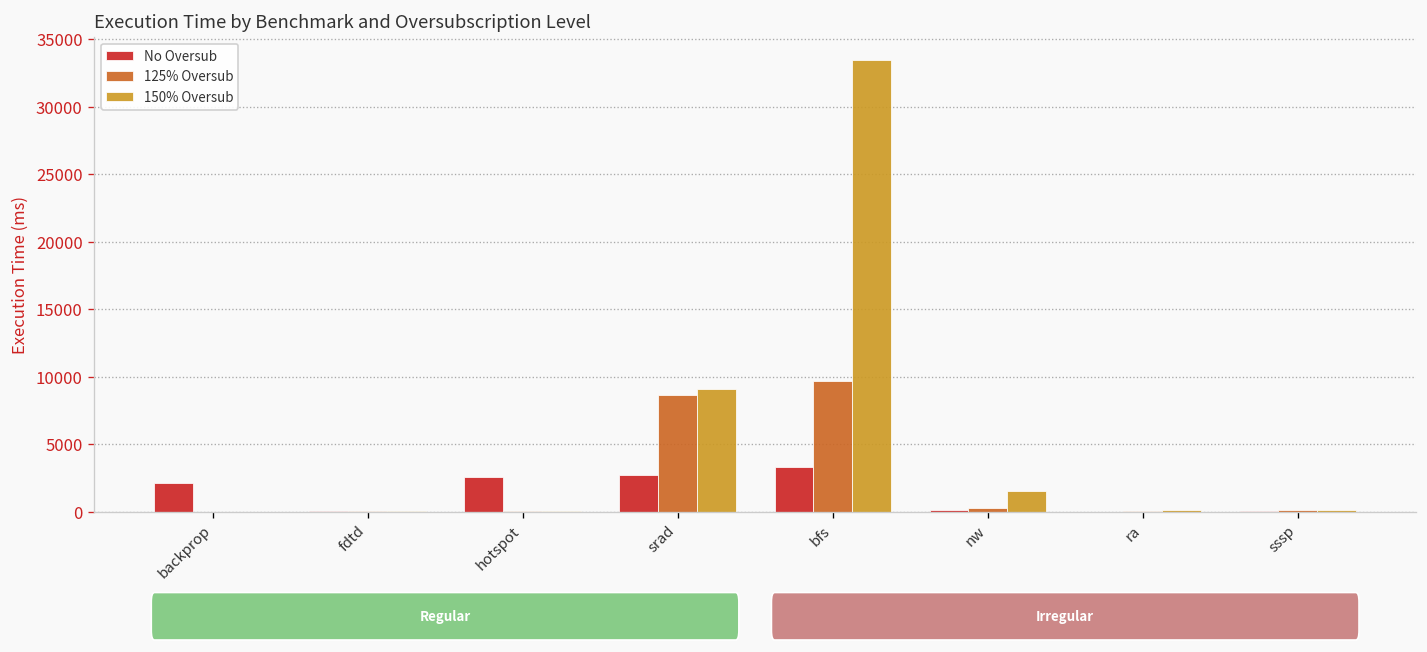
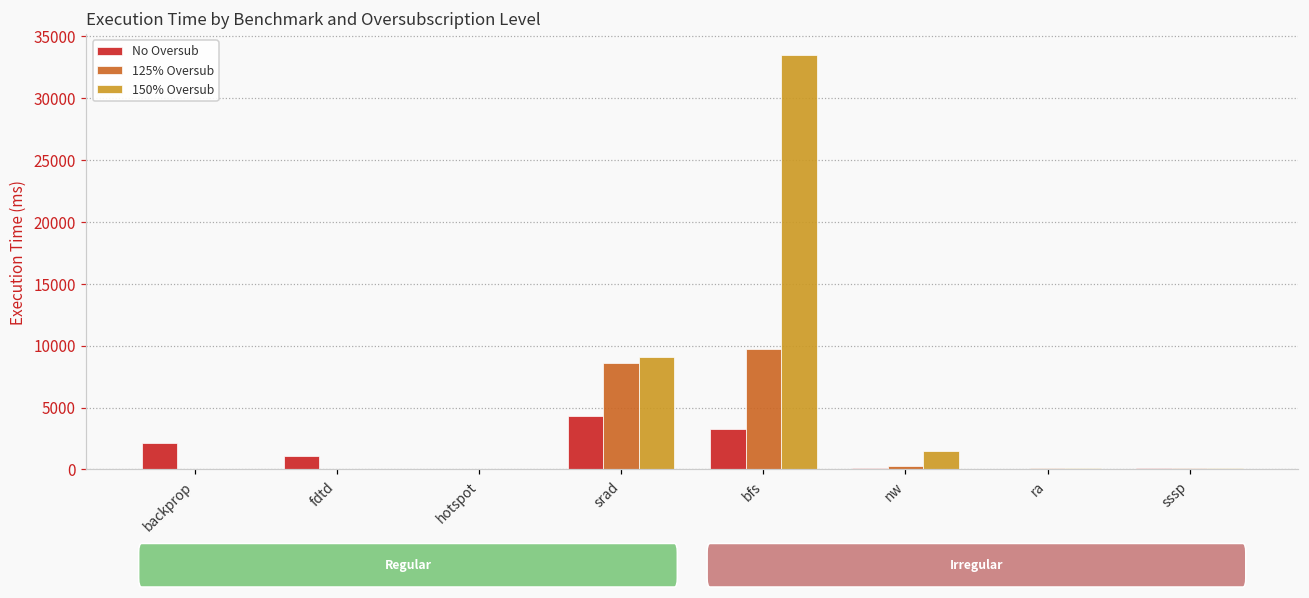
No Oversub, fdtd: 0 -> 1100
No Oversub, hotspot: 2600 -> 0
No Oversub, srad: 2700 -> 4300
